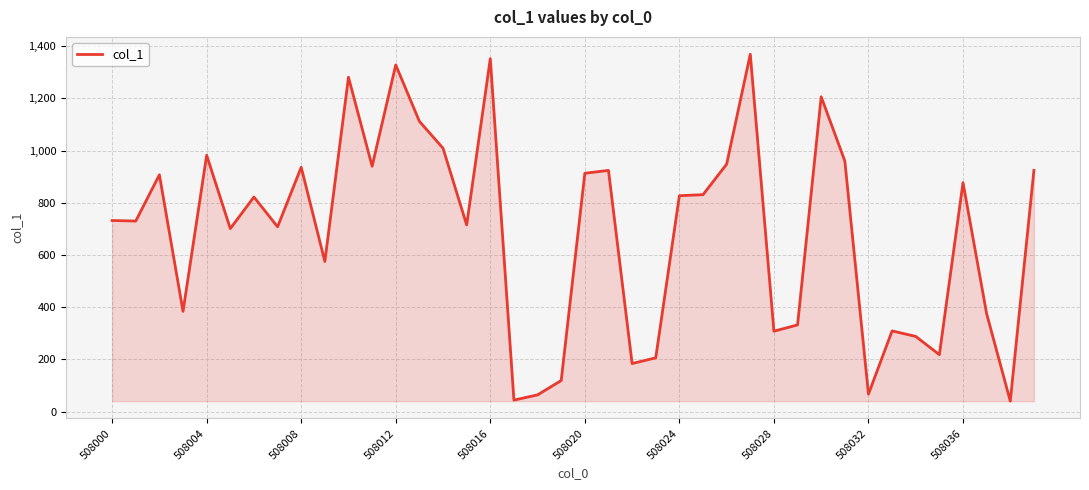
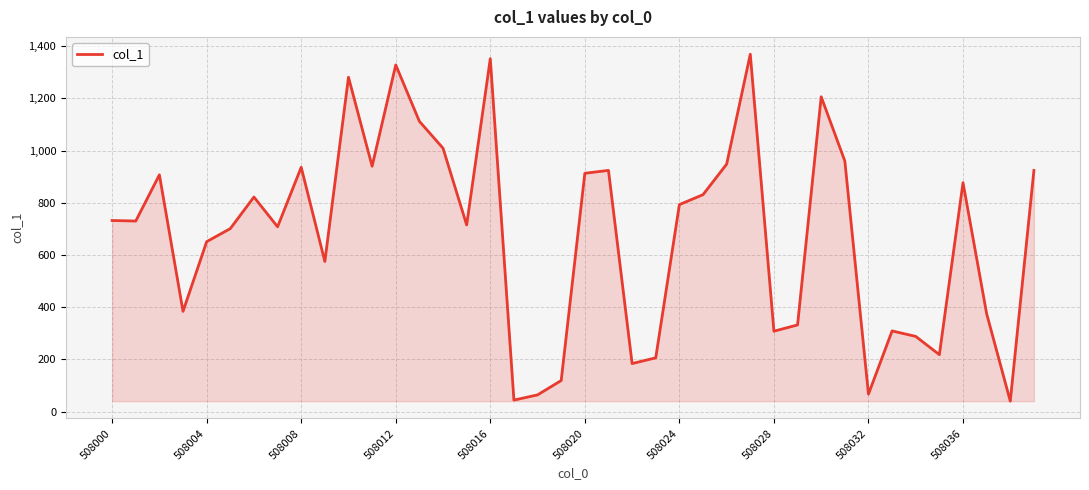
508004: 980 -> 650
508024: 830 -> 790
